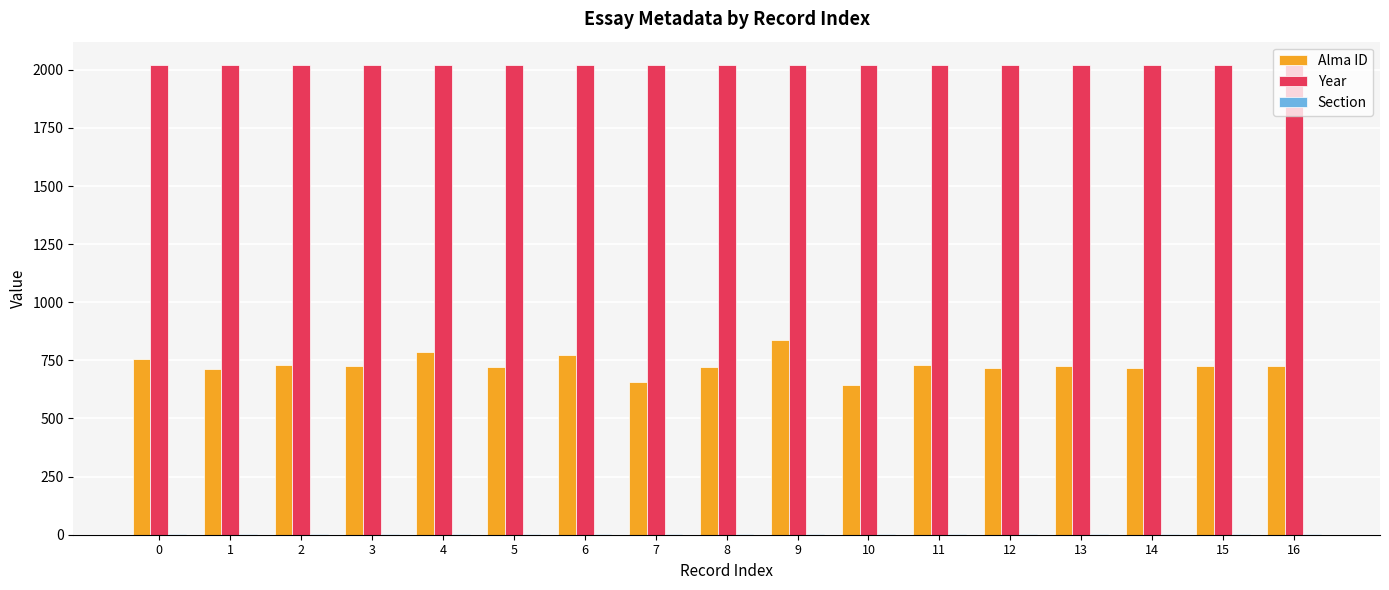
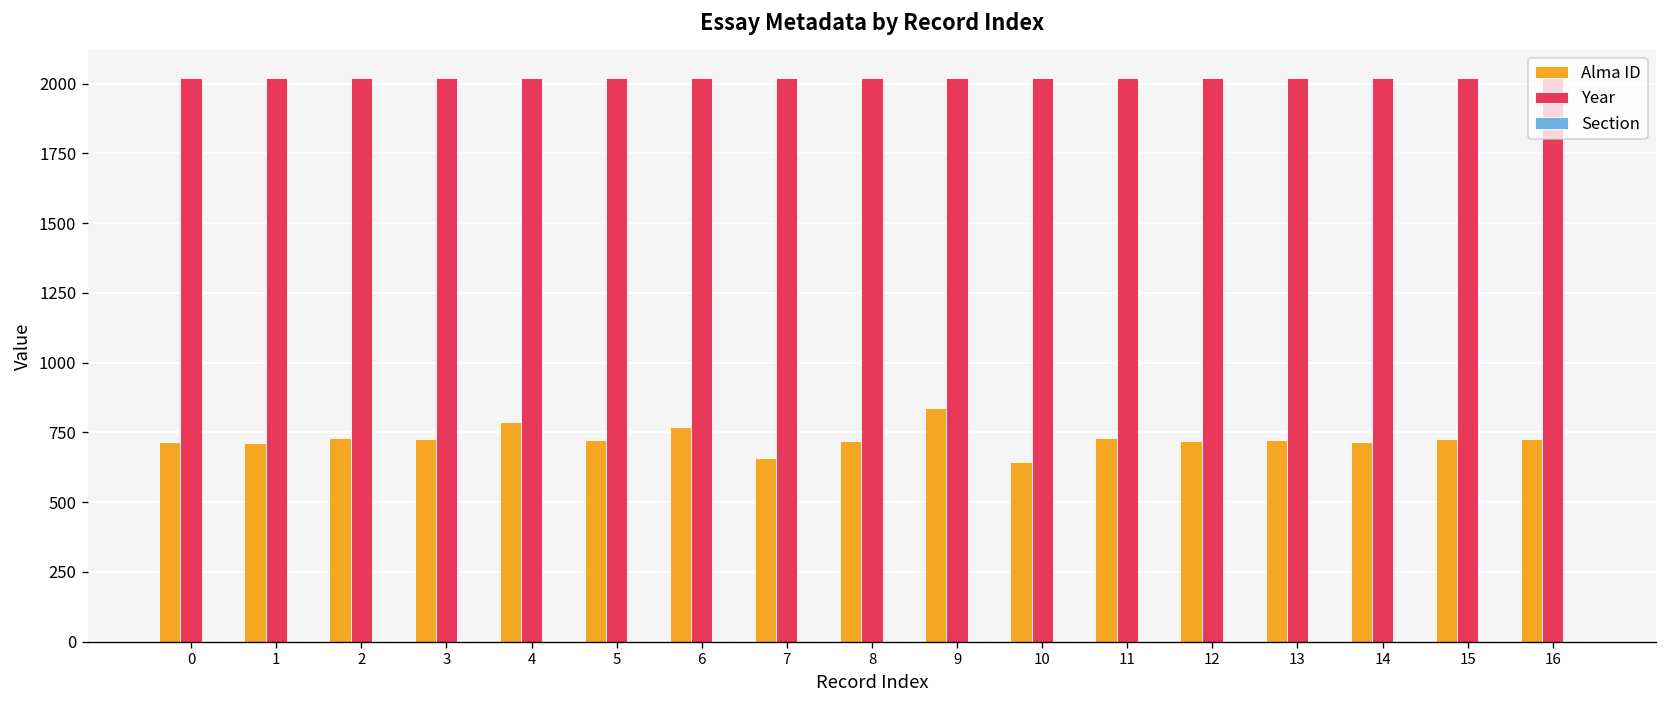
Alma ID, 0: 760 -> 720
